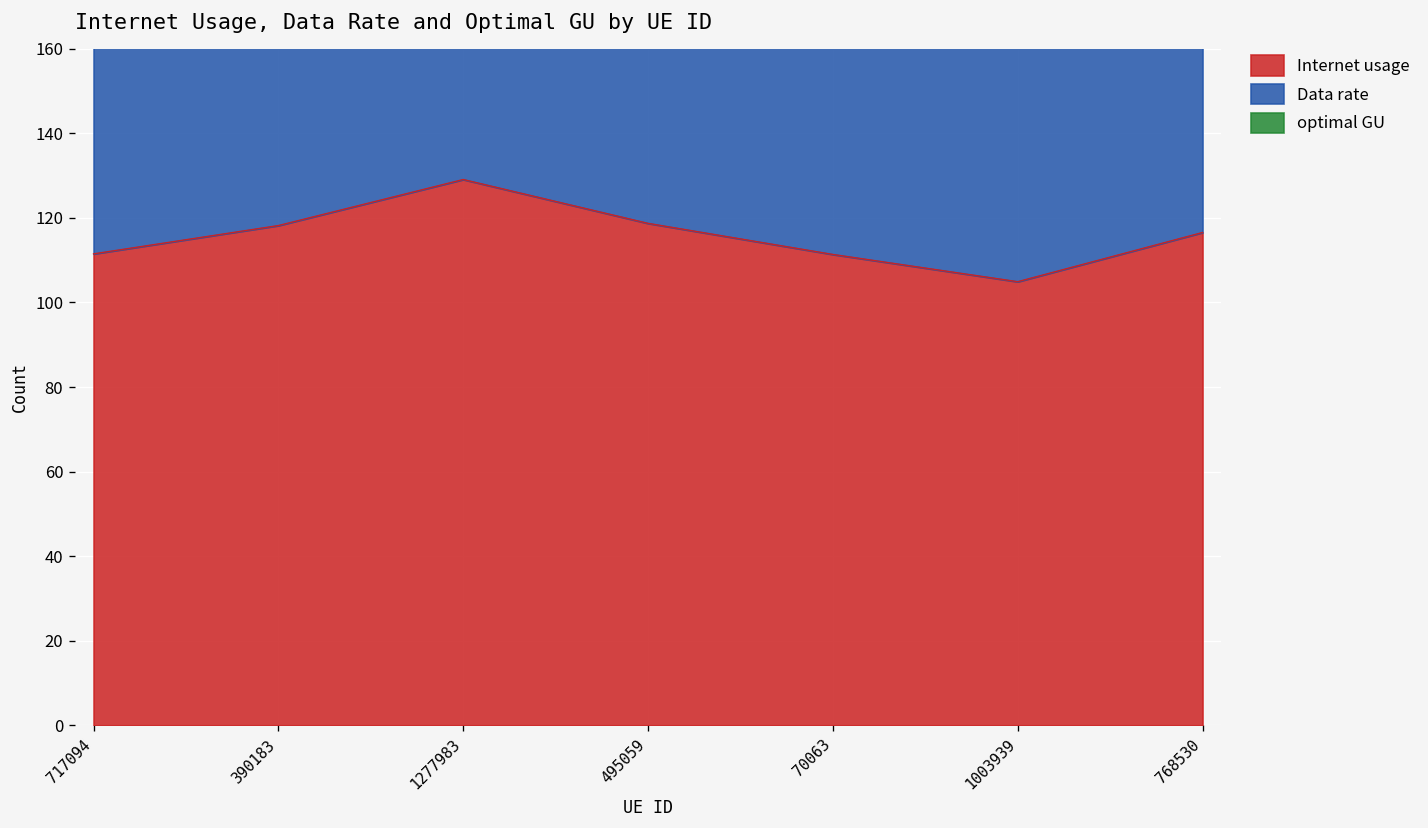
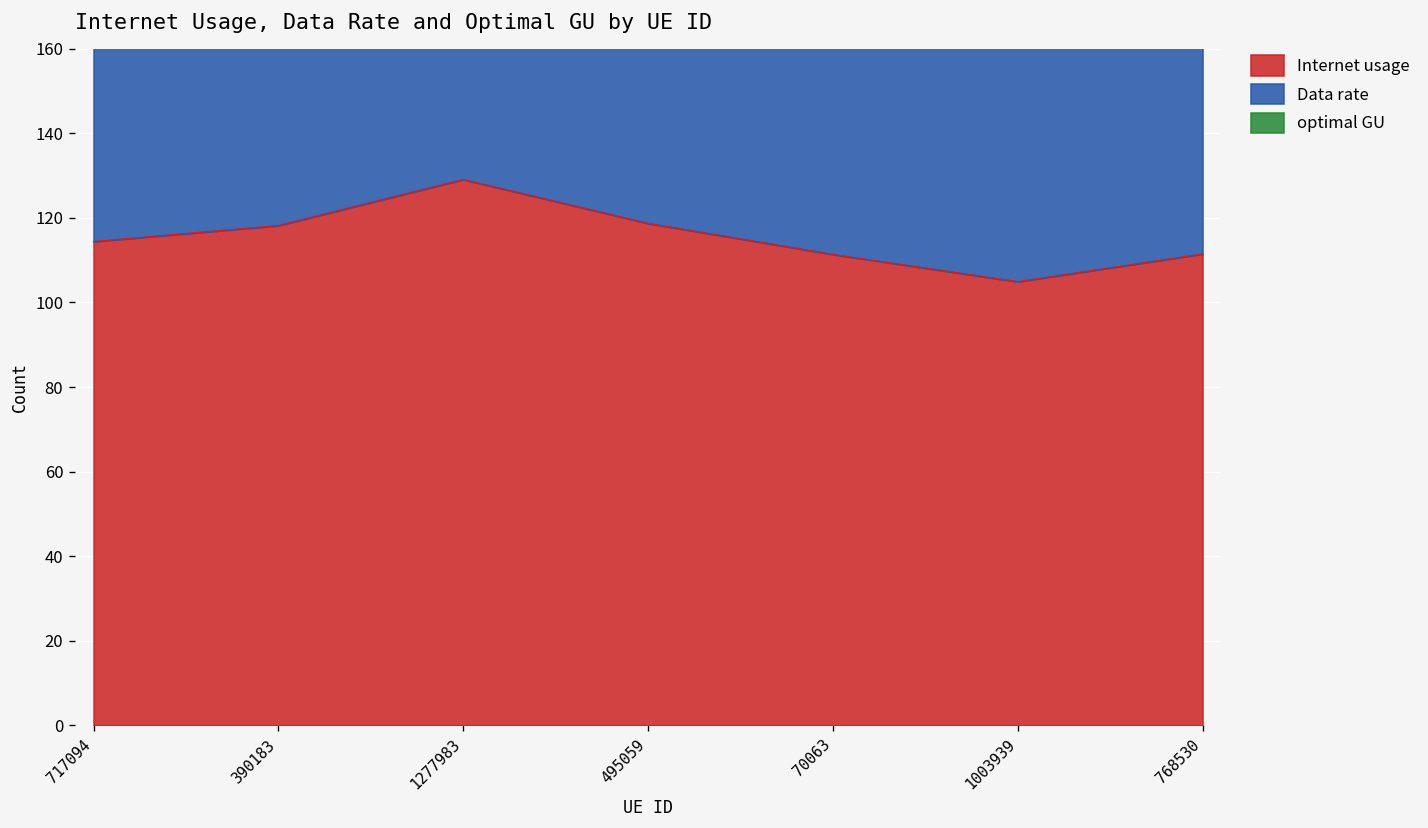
Internet usage, 717094: 112 -> 114
Internet usage, 768530: 117 -> 111
